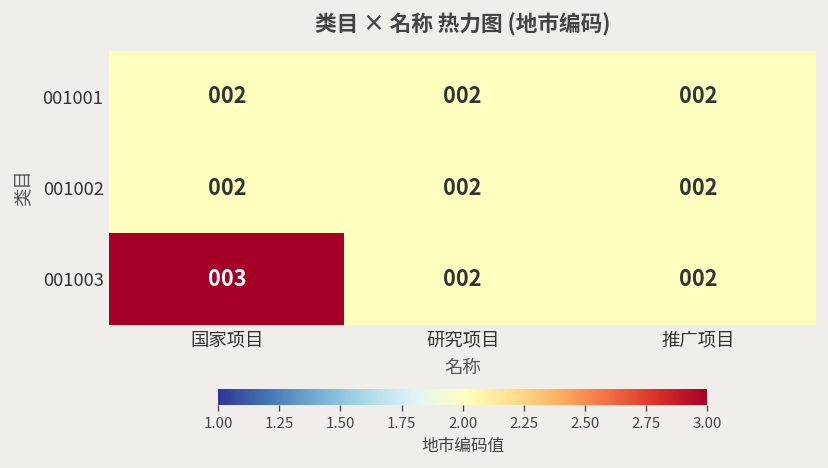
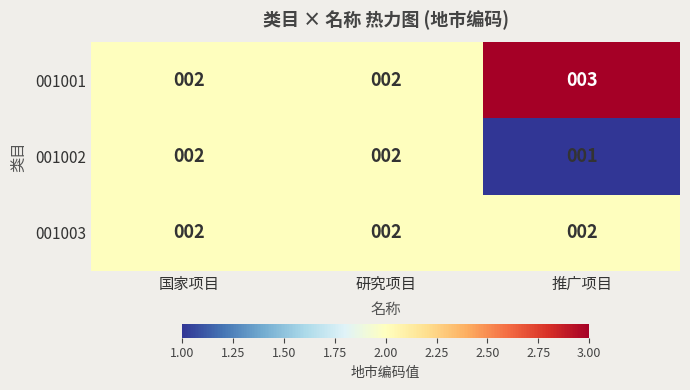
001001, 推广项目: 002 -> 003
001002, 推广项目: 002 -> 001
001003, 国家项目: 003 -> 002
